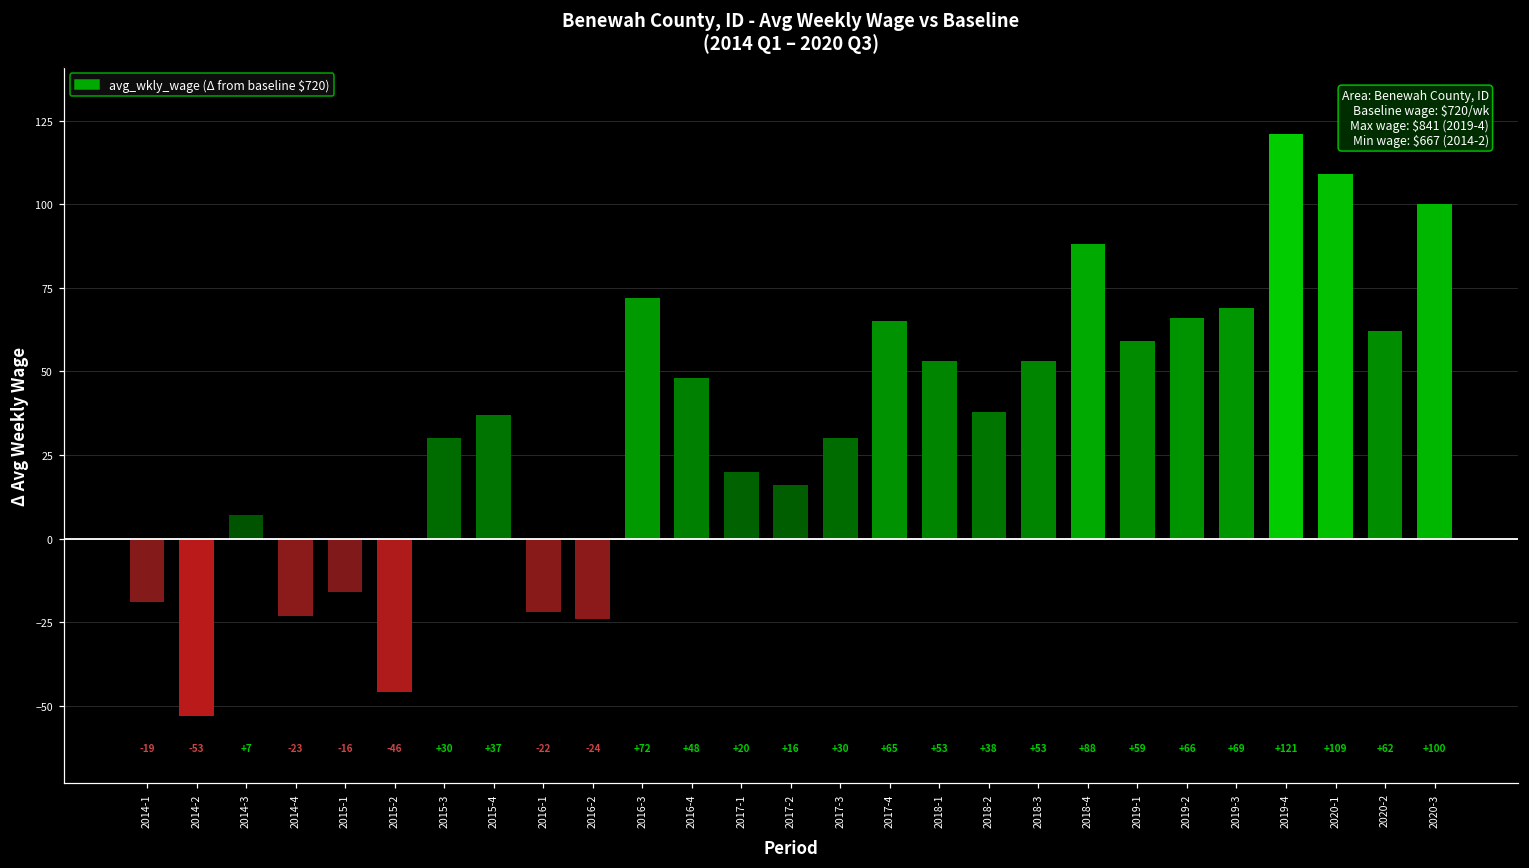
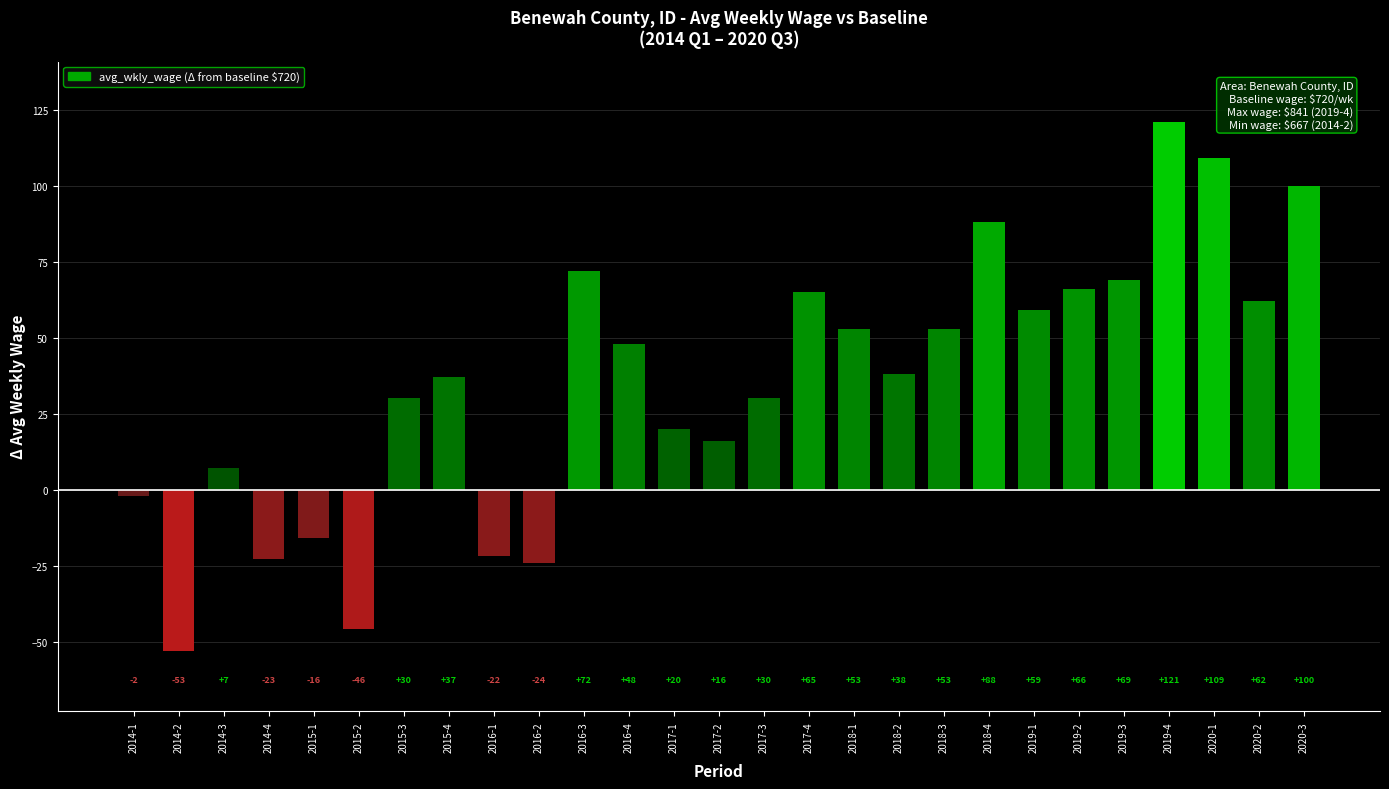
2014-1: -19 -> -2
